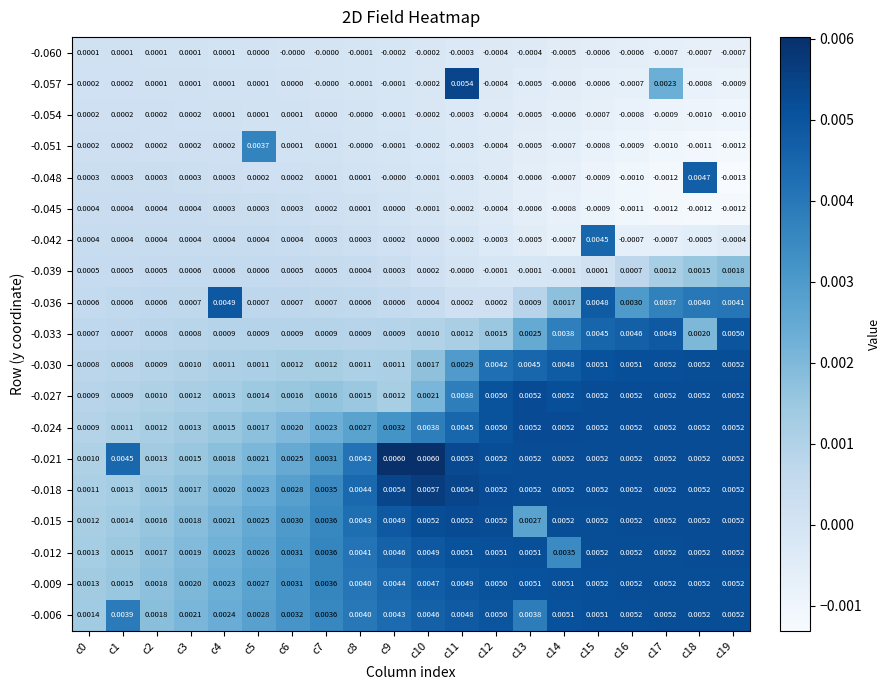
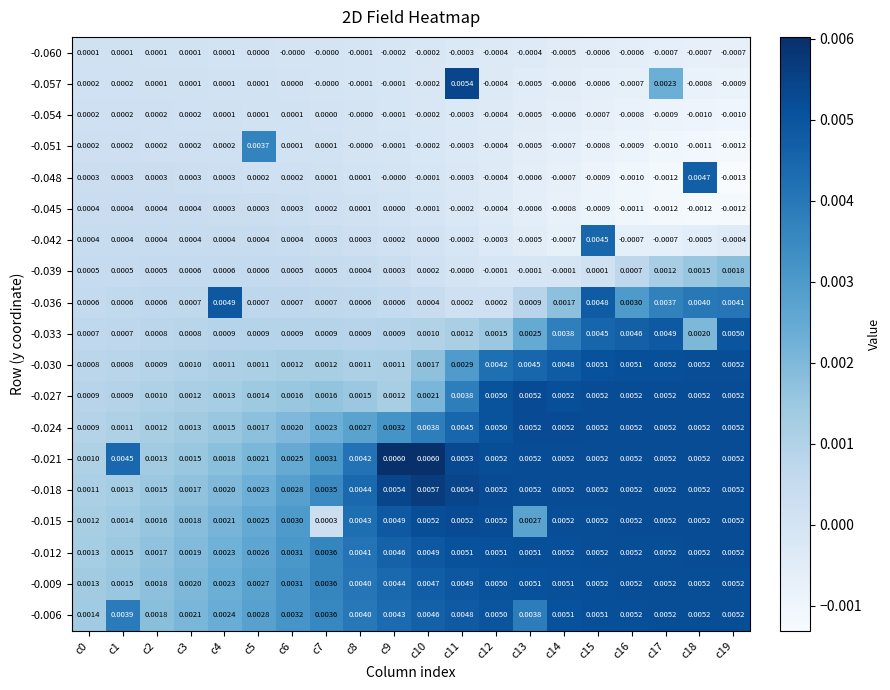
-0.015, c7: 0.0036 -> 0.0003
-0.012, c14: 0.0035 -> 0.0052
